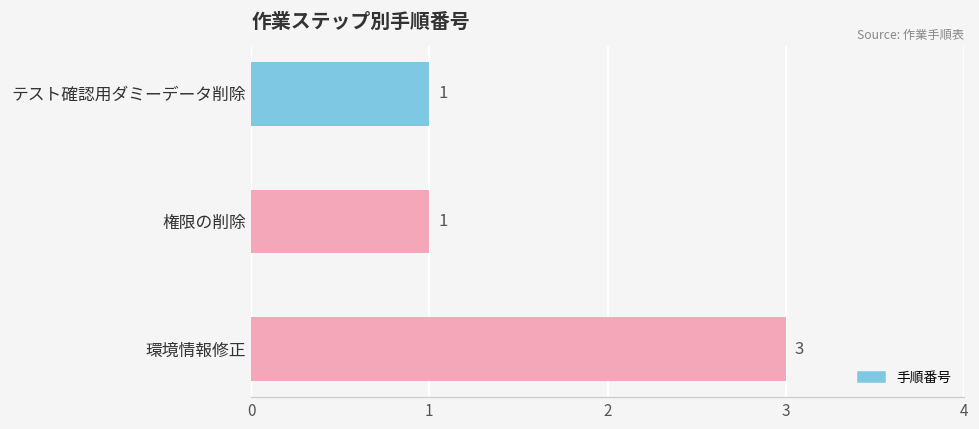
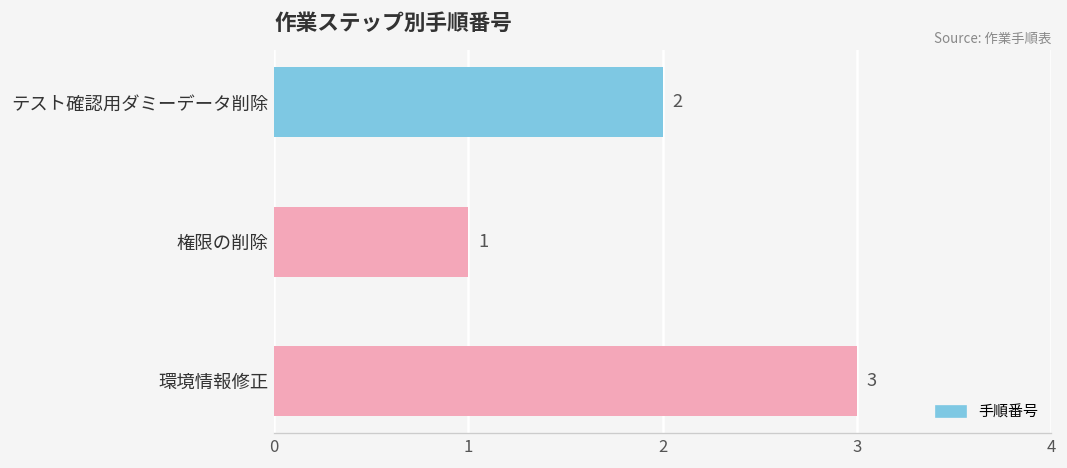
テスト確認用ダミーデータ削除: 1 -> 2
